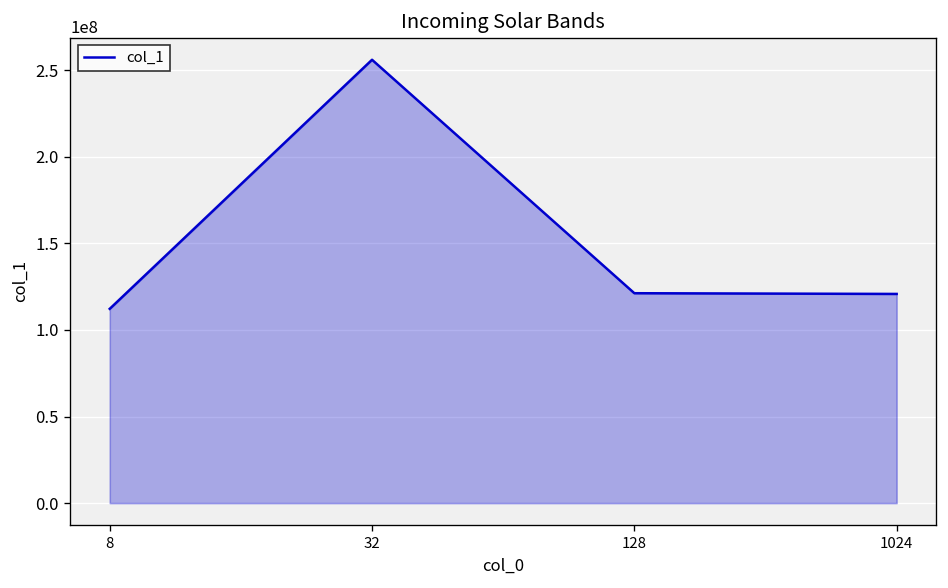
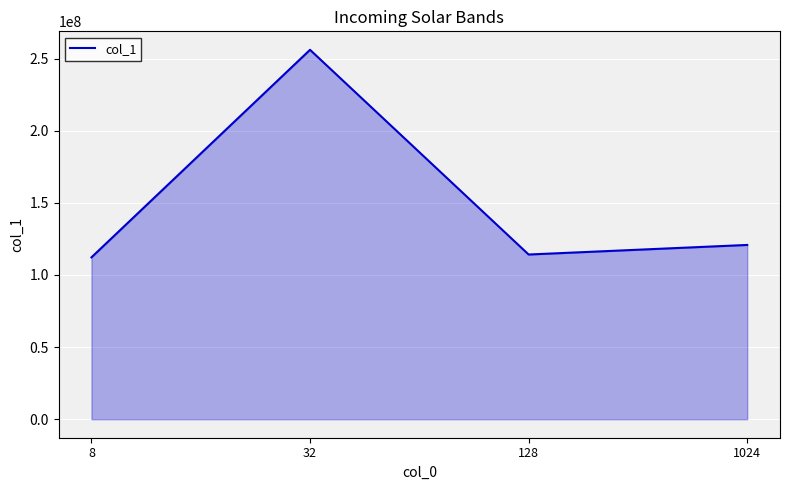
128: 121000000 -> 114000000
